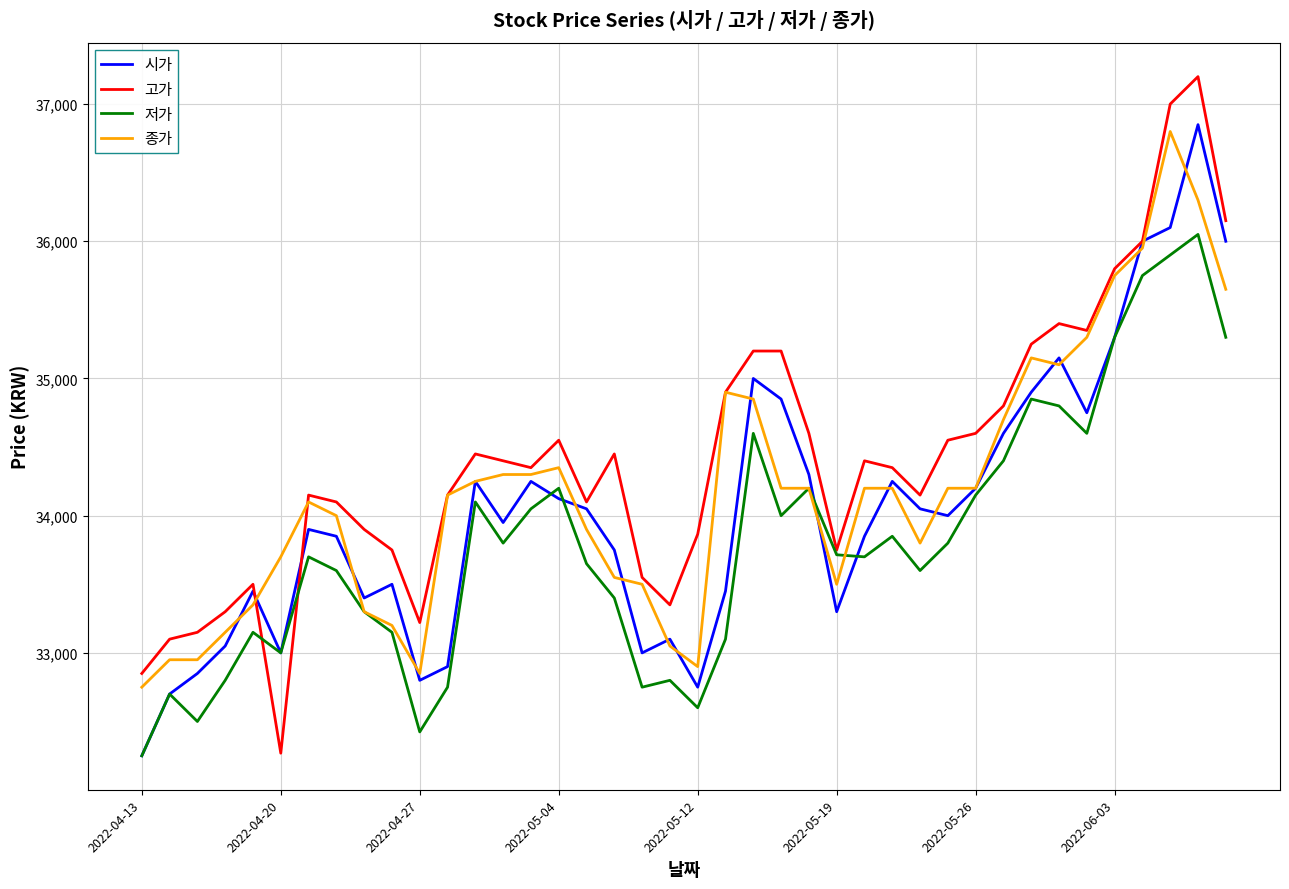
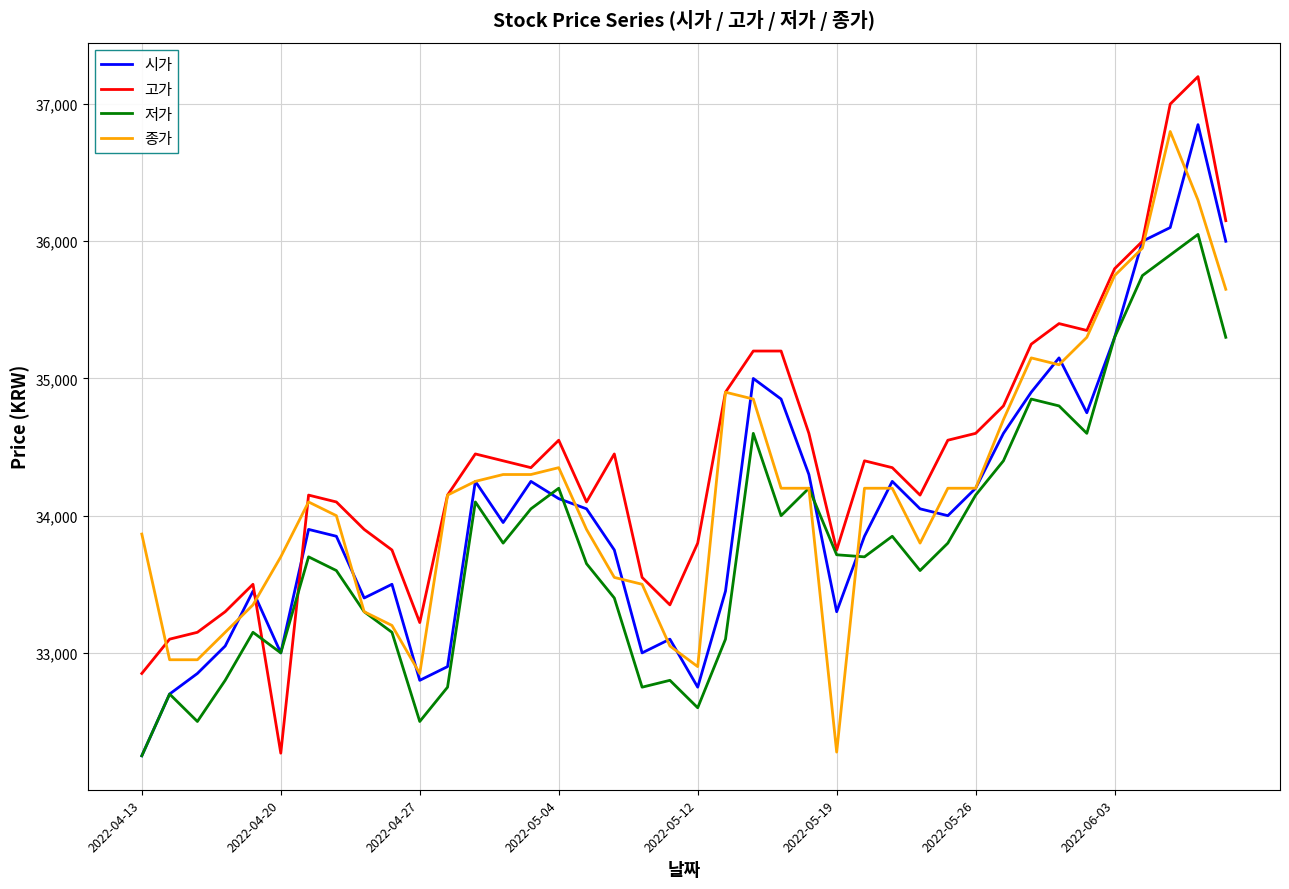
종가, 2022-04-13: 32,750 -> 33,870
저가, 2022-04-27: 32,420 -> 32,500
고가, 2022-05-12: 33,870 -> 33,800
종가, 2022-05-19: 33,500 -> 32,280
